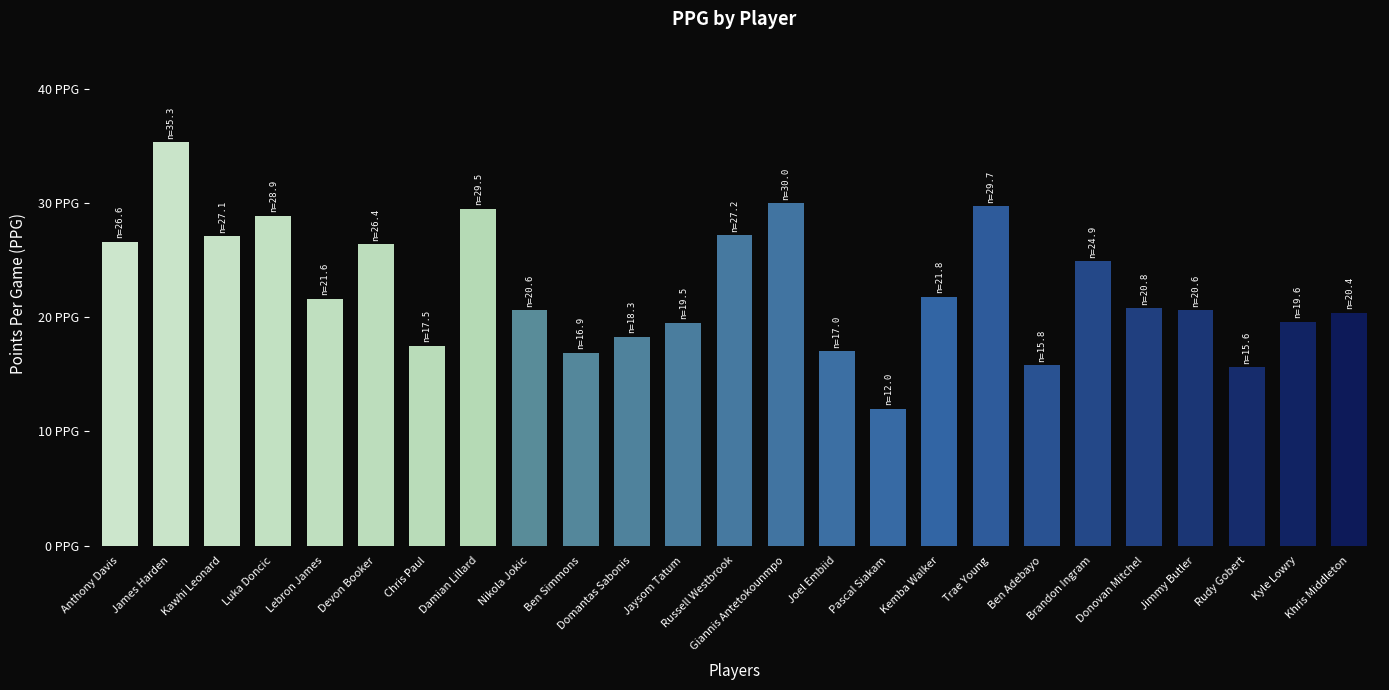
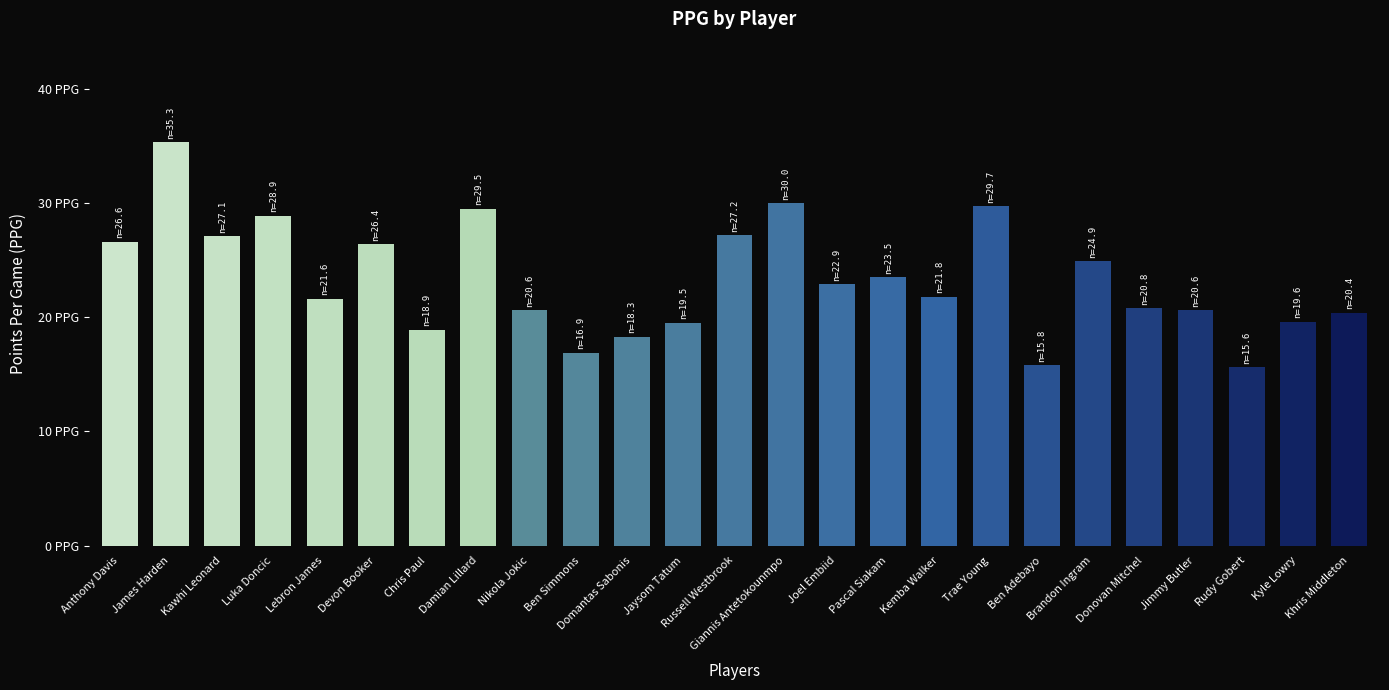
Chris Paul: 17.5 -> 18.9
Joel Embiid: 17.0 -> 22.9
Pascal Siakam: 12.0 -> 23.5
